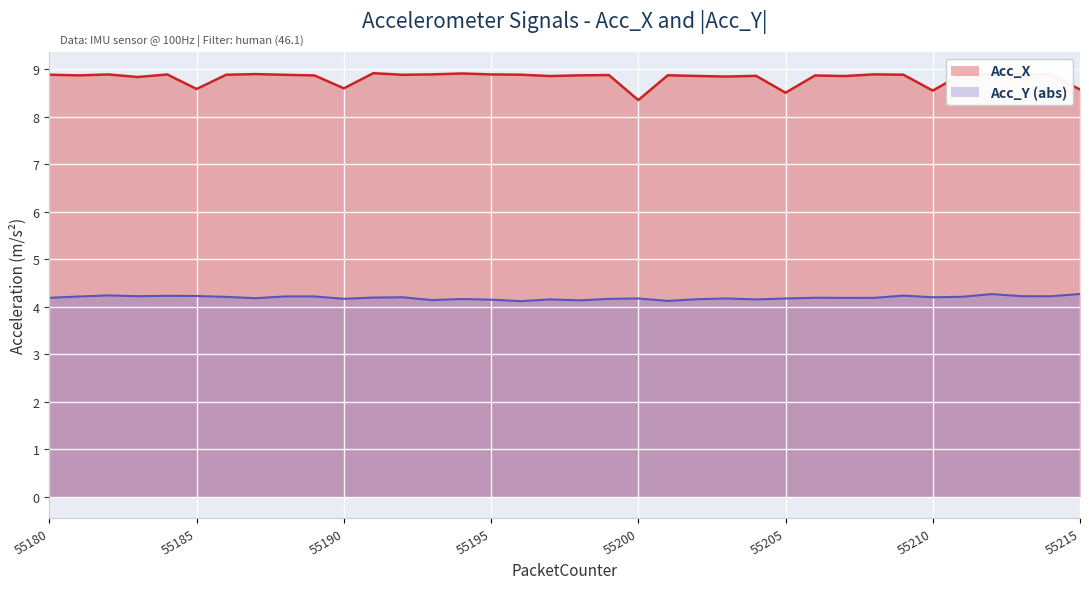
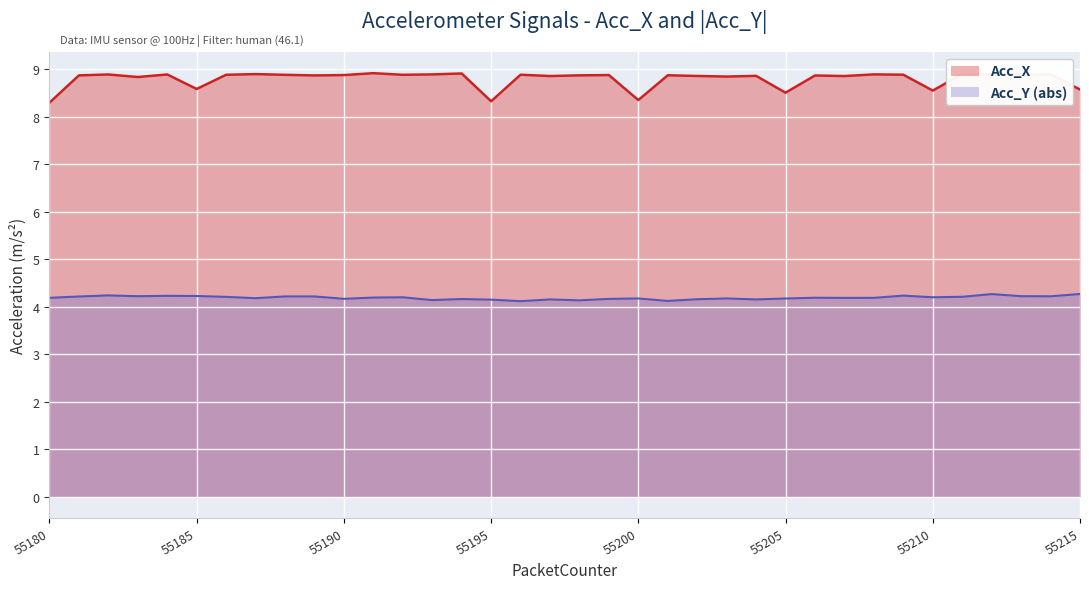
Acc_X, 55180: 8.9 -> 8.3
Acc_X, 55190: 8.6 -> 8.9
Acc_X, 55195: 8.9 -> 8.3
